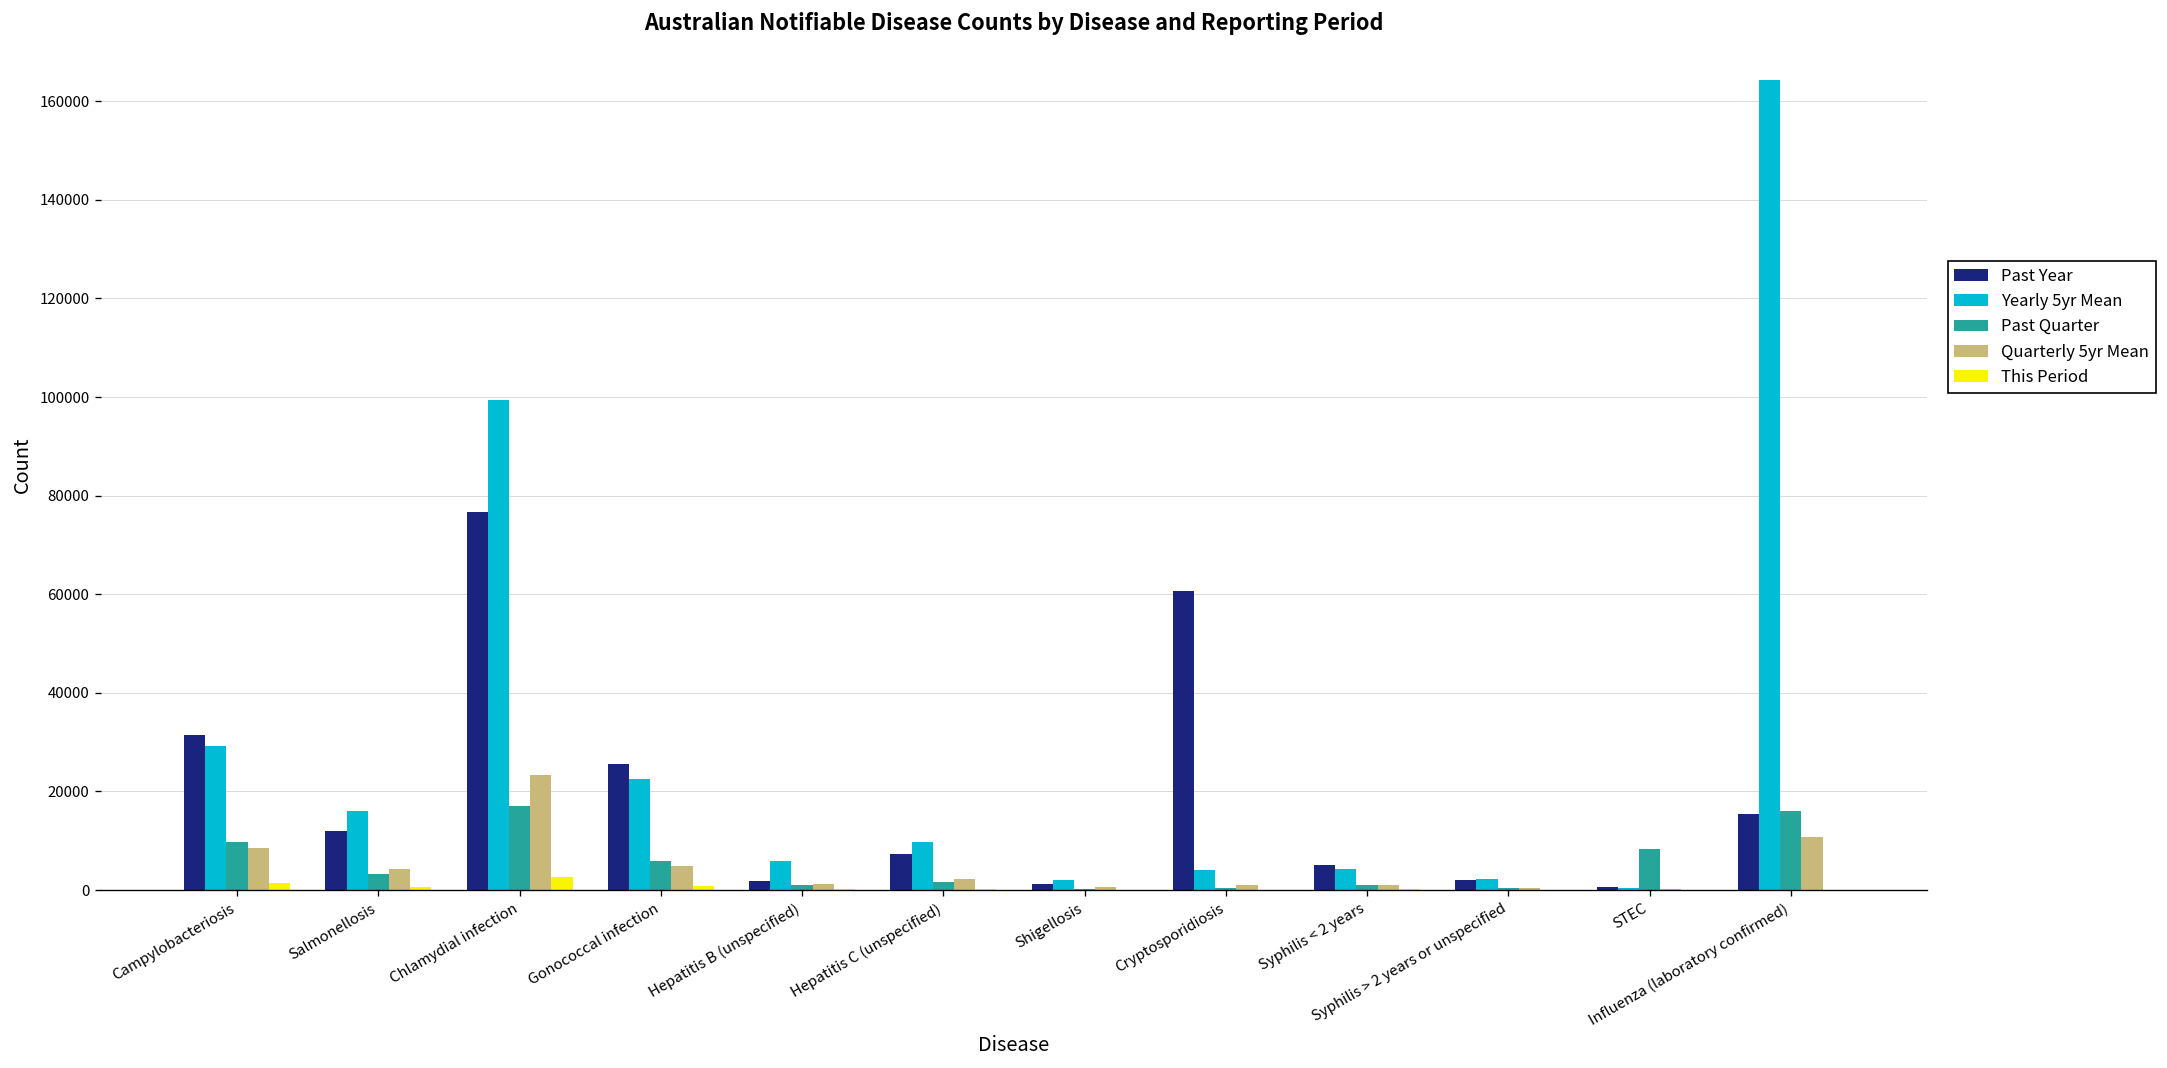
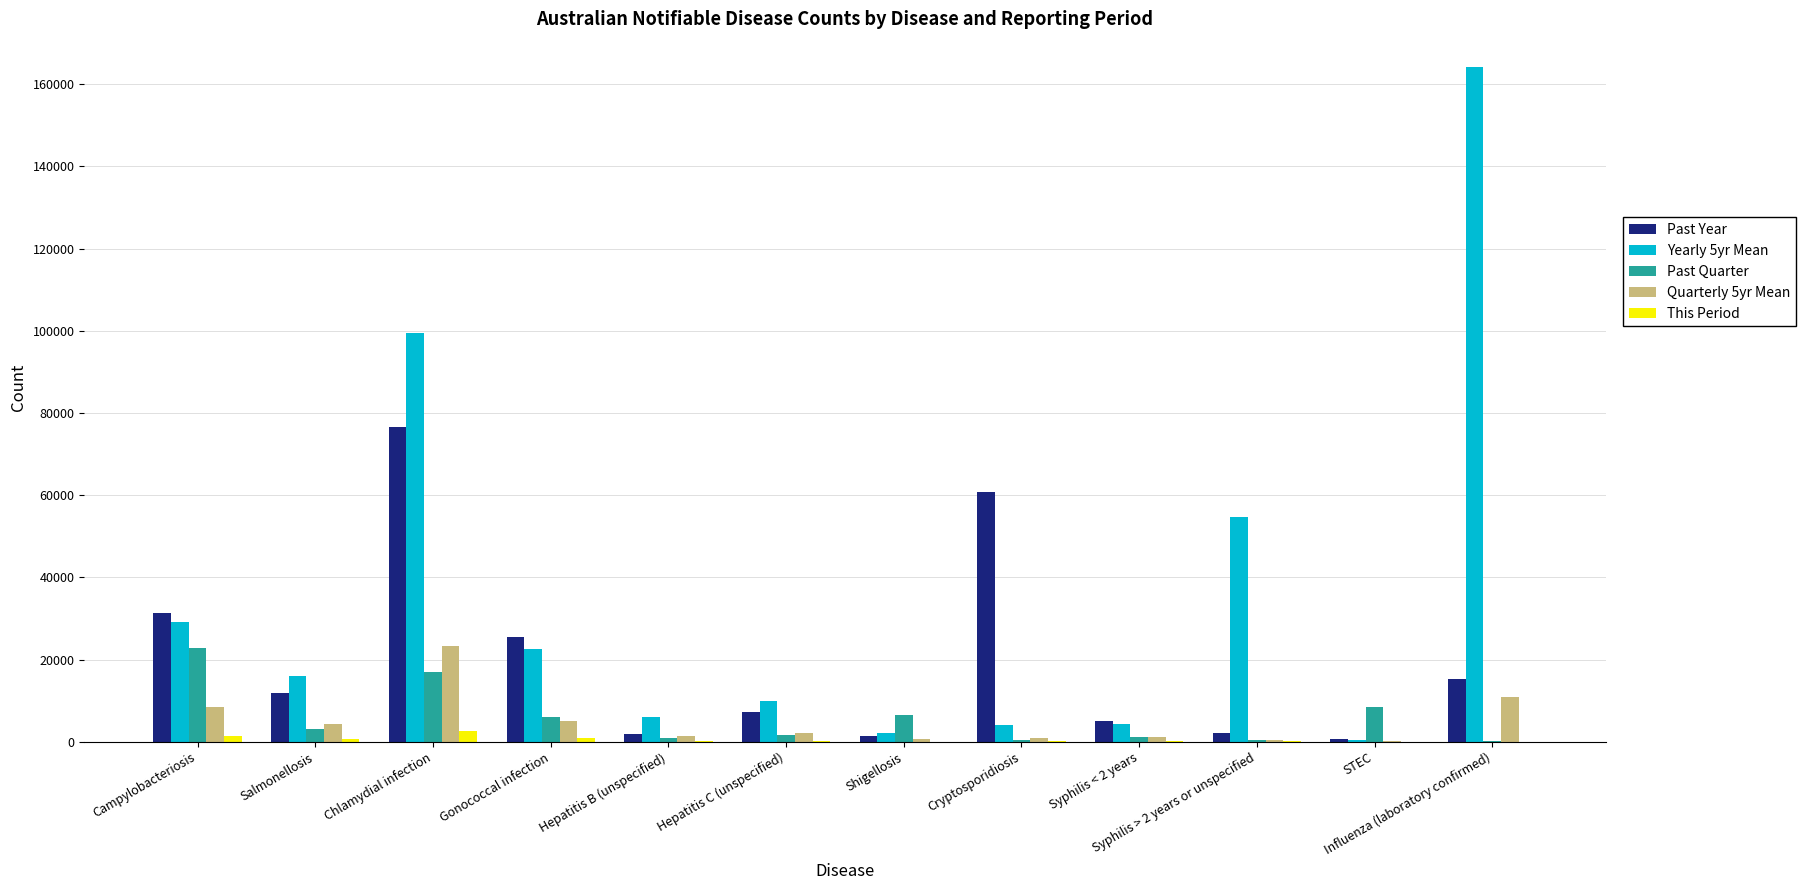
Past Quarter, Campylobacteriosis: 10000 -> 23000
Past Quarter, Shigellosis: 0 -> 6000
Yearly 5yr Mean, Syphilis > 2 years or unspecified: 2000 -> 55000
Past Quarter, Influenza (laboratory confirmed): 16000 -> 0
